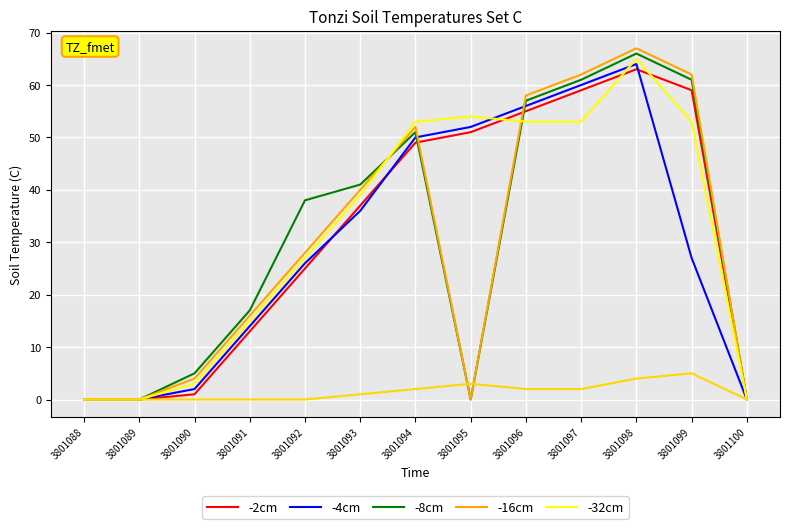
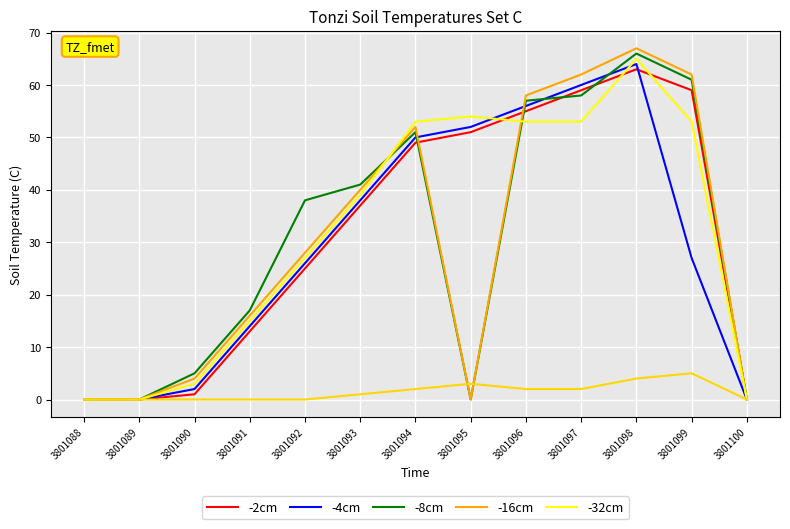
-4cm, 3801093: 36 -> 38
-8cm, 3801097: 61 -> 58
